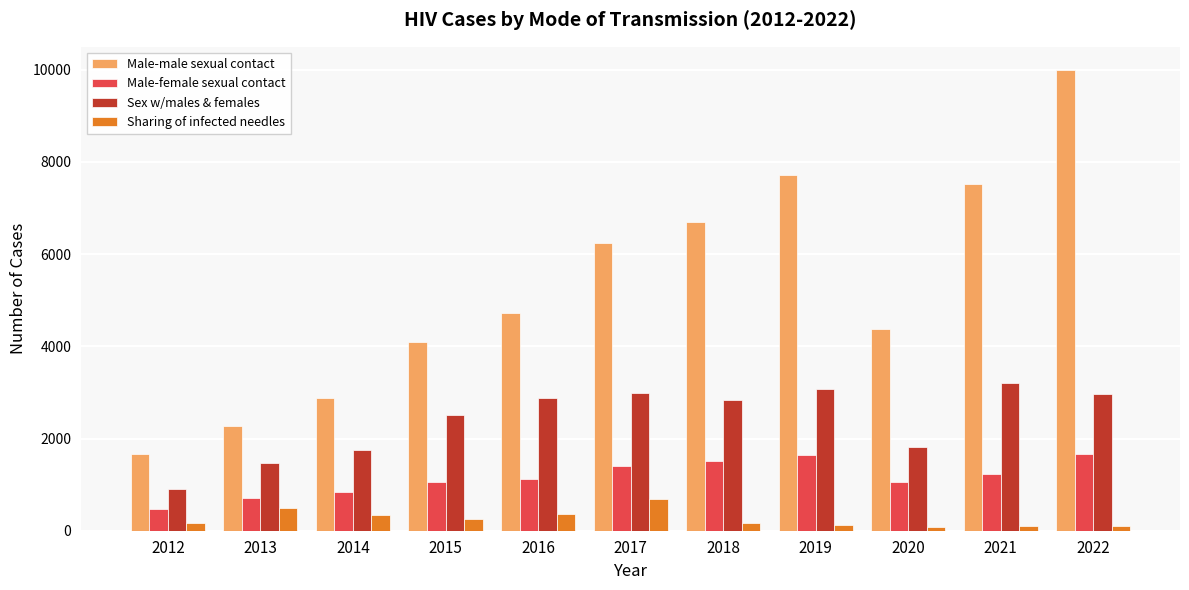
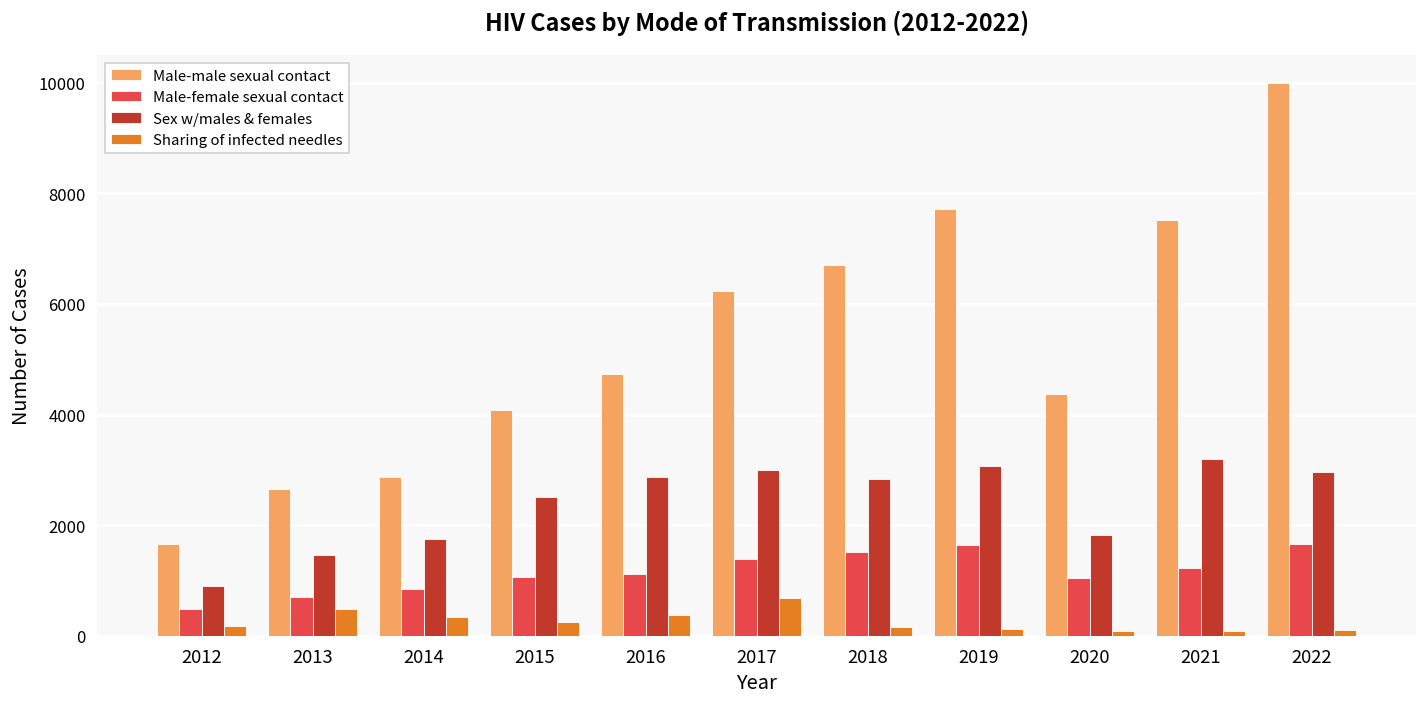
Male-male sexual contact, 2013: 2300 -> 2700
